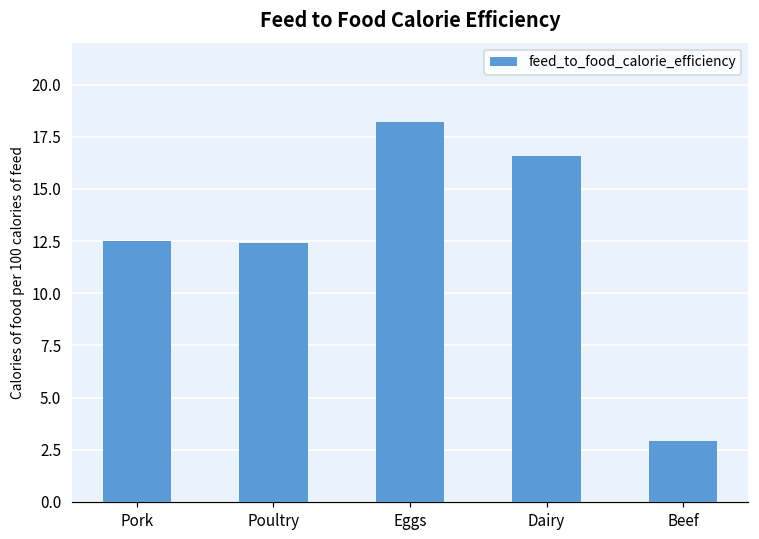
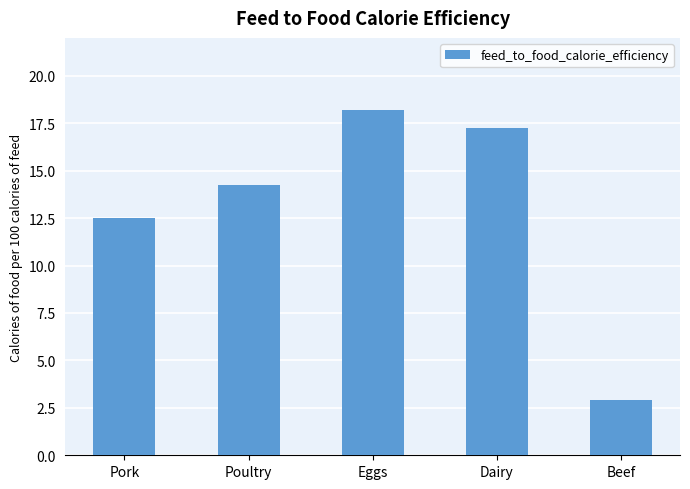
Poultry: 12.4 -> 14.2
Dairy: 16.6 -> 17.2
